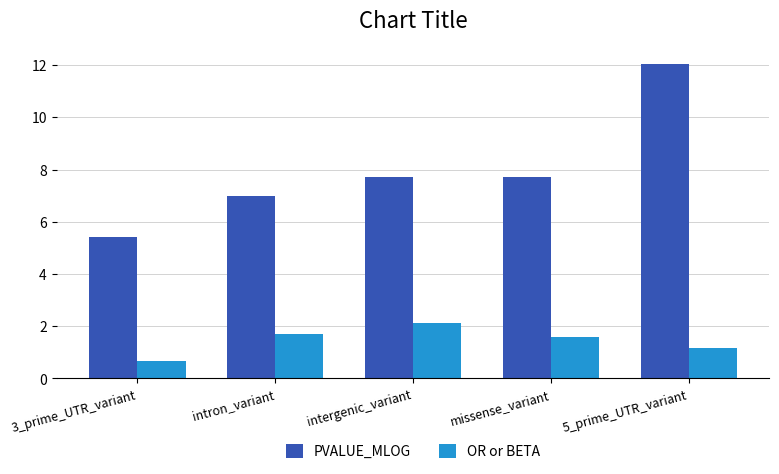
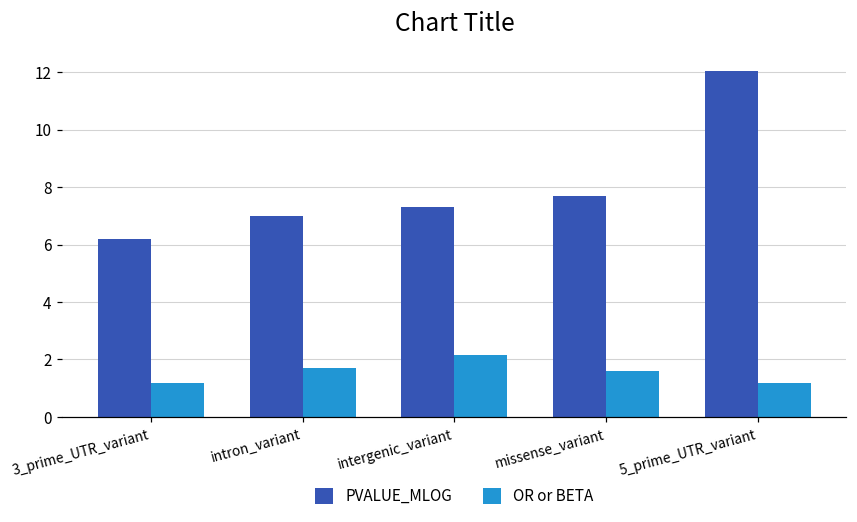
PVALUE_MLOG, 3_prime_UTR_variant: 5.4 -> 6.2
OR or BETA, 3_prime_UTR_variant: 0.7 -> 1.2
PVALUE_MLOG, intergenic_variant: 7.7 -> 7.3
